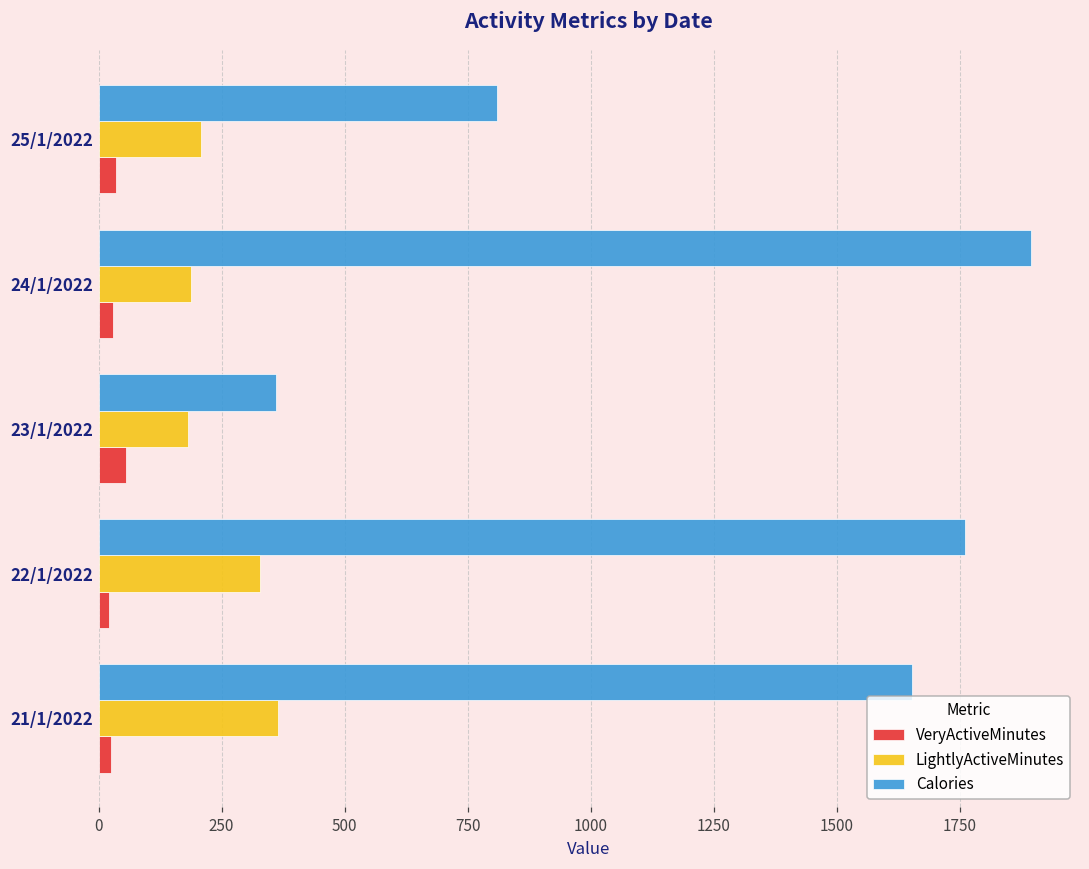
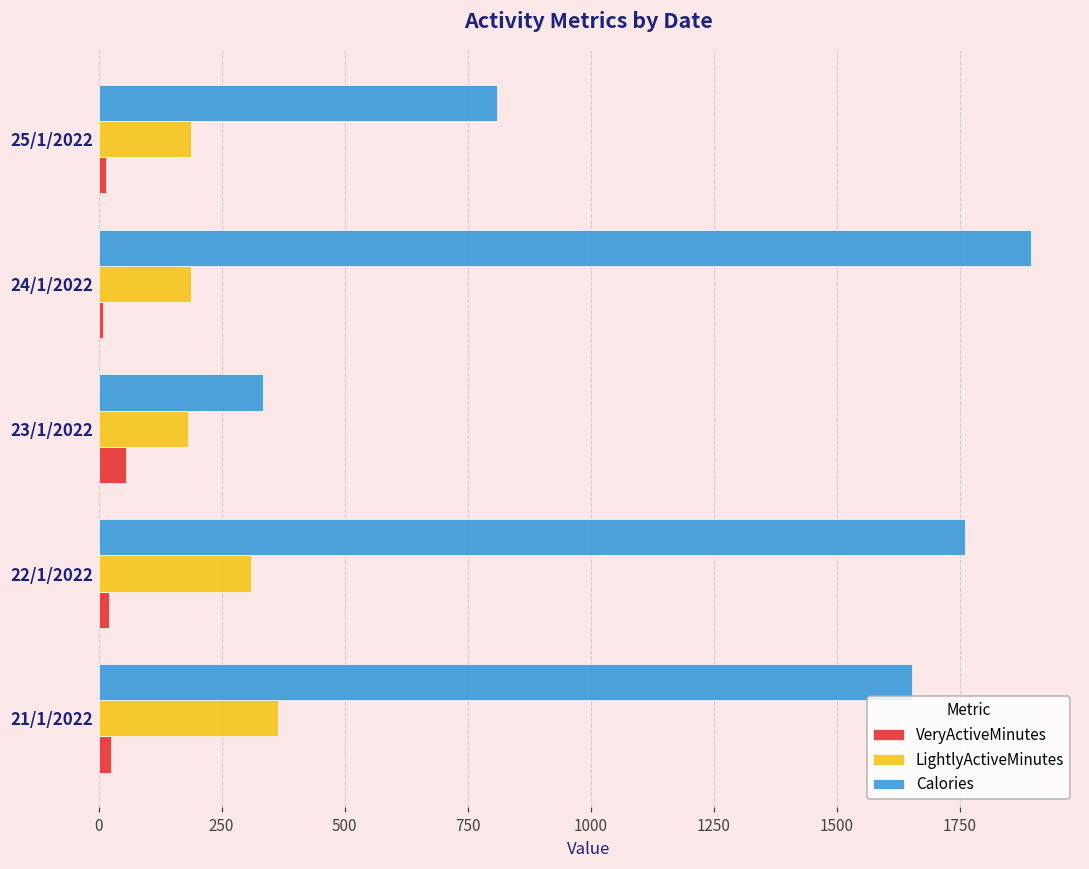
LightlyActiveMinutes, 25/1/2022: 210 -> 190
VeryActiveMinutes, 25/1/2022: 40 -> 20
VeryActiveMinutes, 24/1/2022: 30 -> 10
Calories, 23/1/2022: 360 -> 340
LightlyActiveMinutes, 22/1/2022: 330 -> 310
